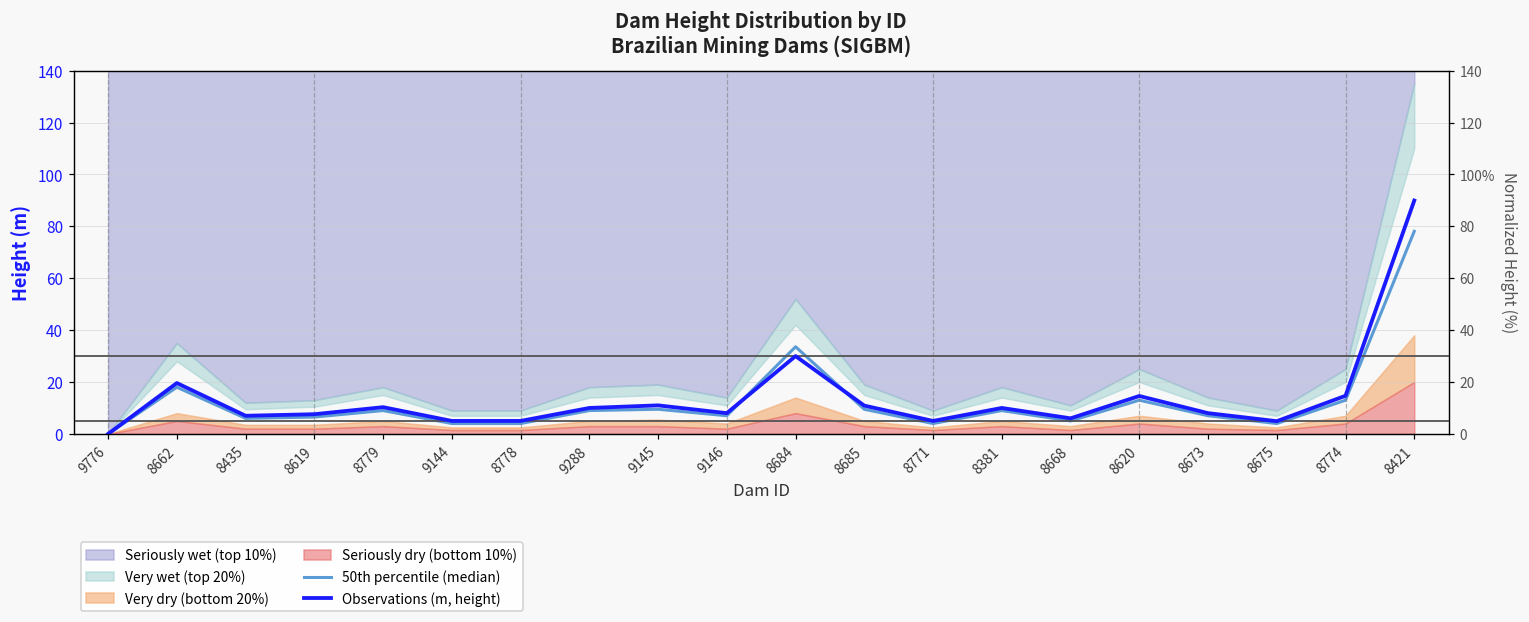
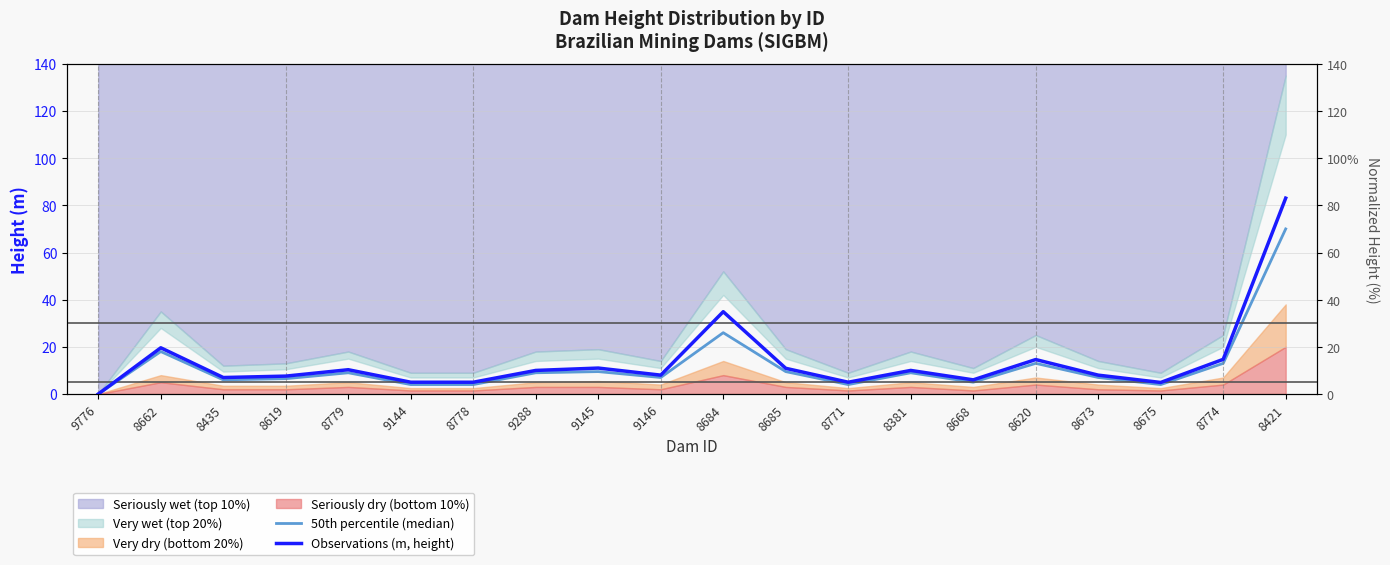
50th percentile (median), 8684: 34 -> 26
Observations (m, height), 8684: 30 -> 35
50th percentile (median), 8421: 78 -> 70
Observations (m, height), 8421: 90 -> 83
